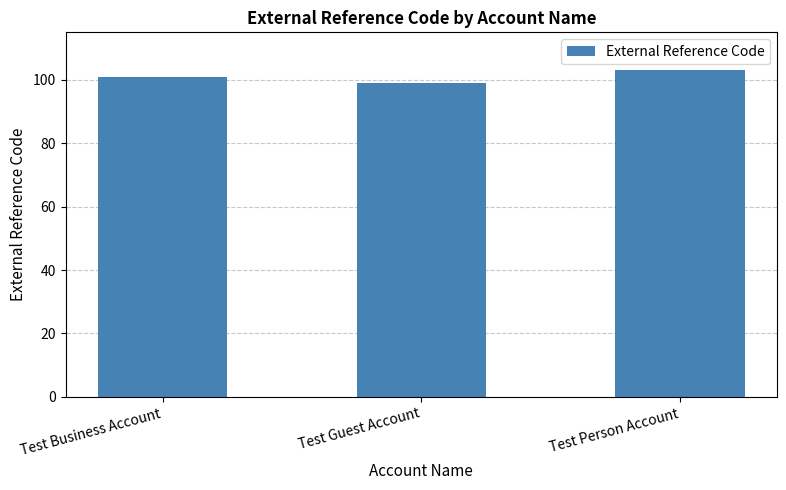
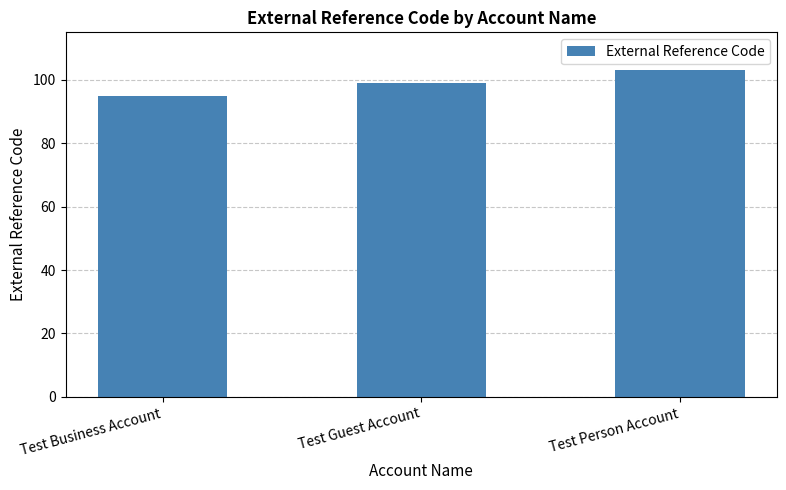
Test Business Account: 101 -> 95
